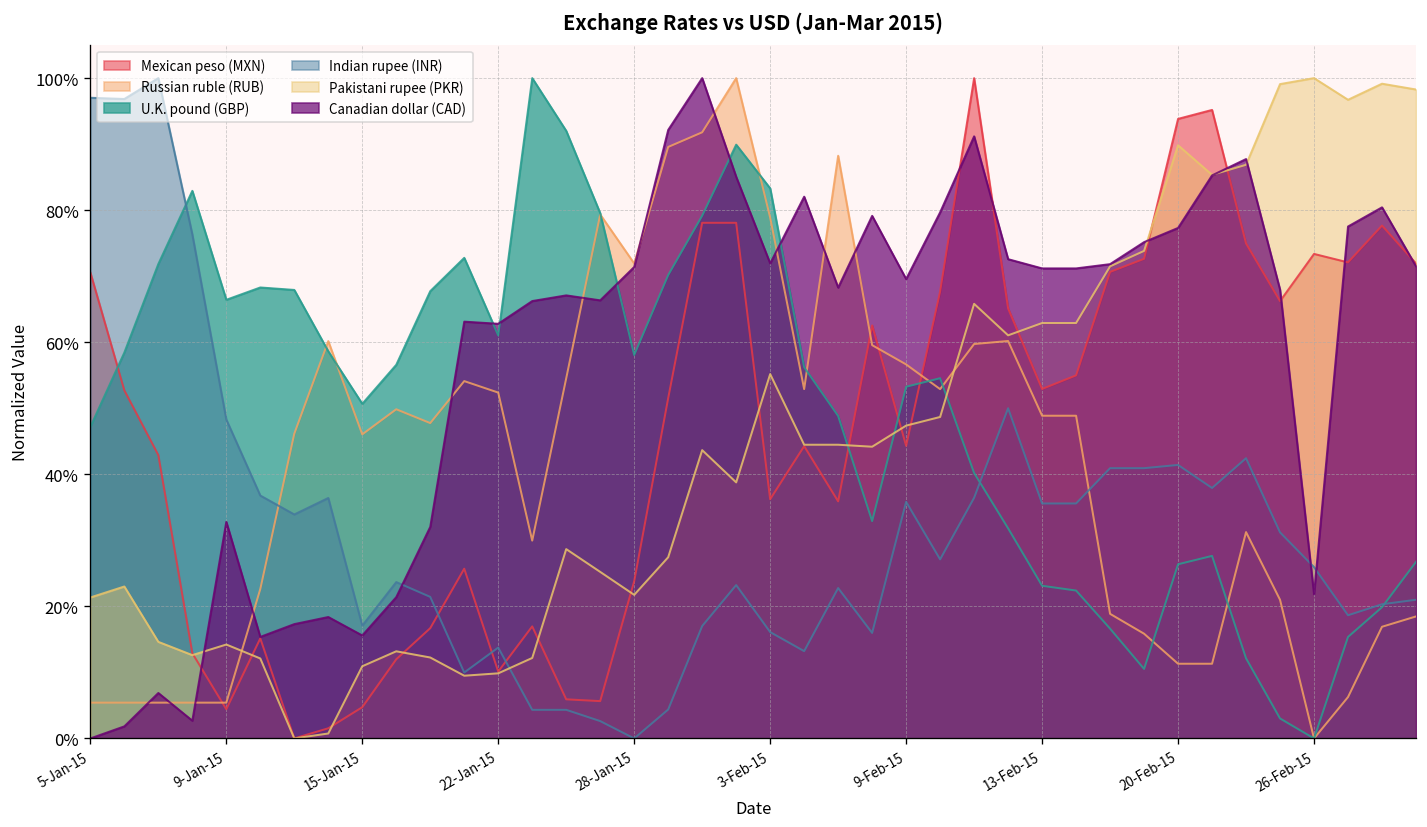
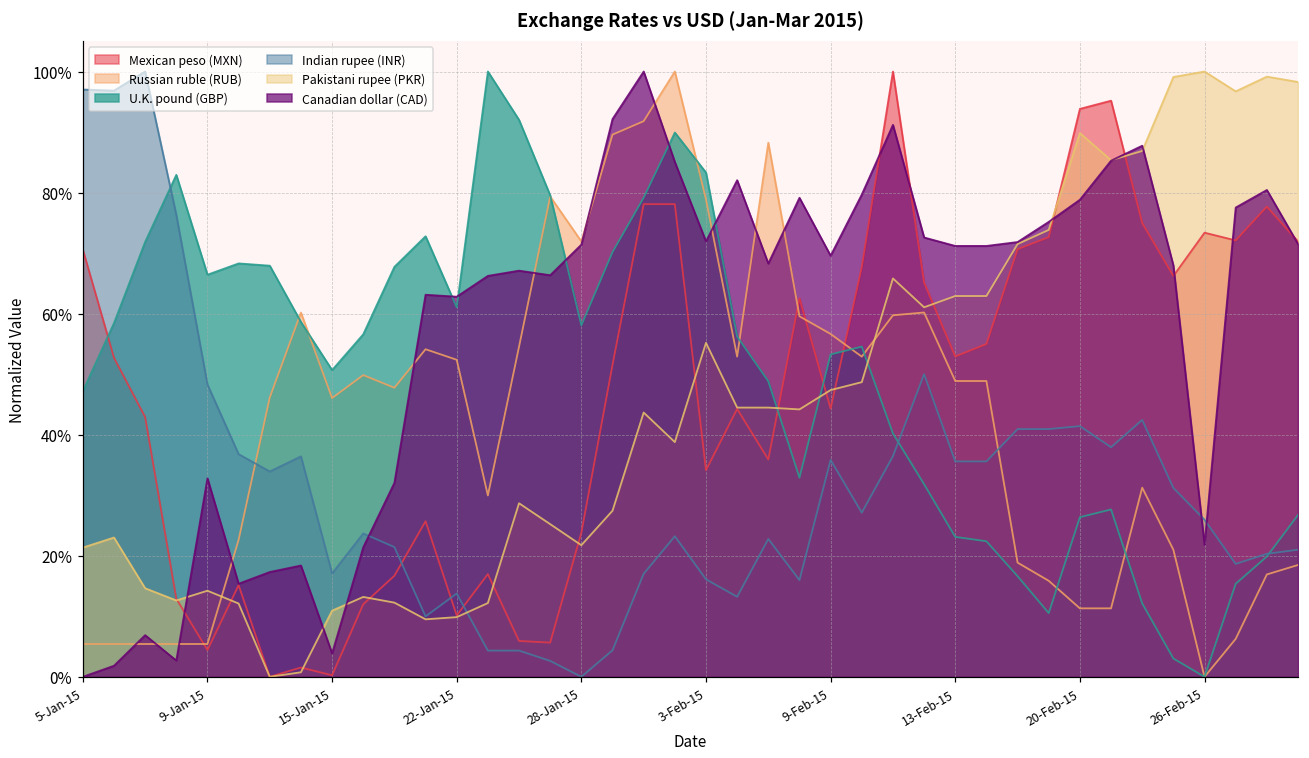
Mexican peso (MXN), 15-Jan-15: 5% -> 0%
Canadian dollar (CAD), 15-Jan-15: 16% -> 4%
Mexican peso (MXN), 3-Feb-15: 36% -> 34%
Canadian dollar (CAD), 20-Feb-15: 77% -> 79%
